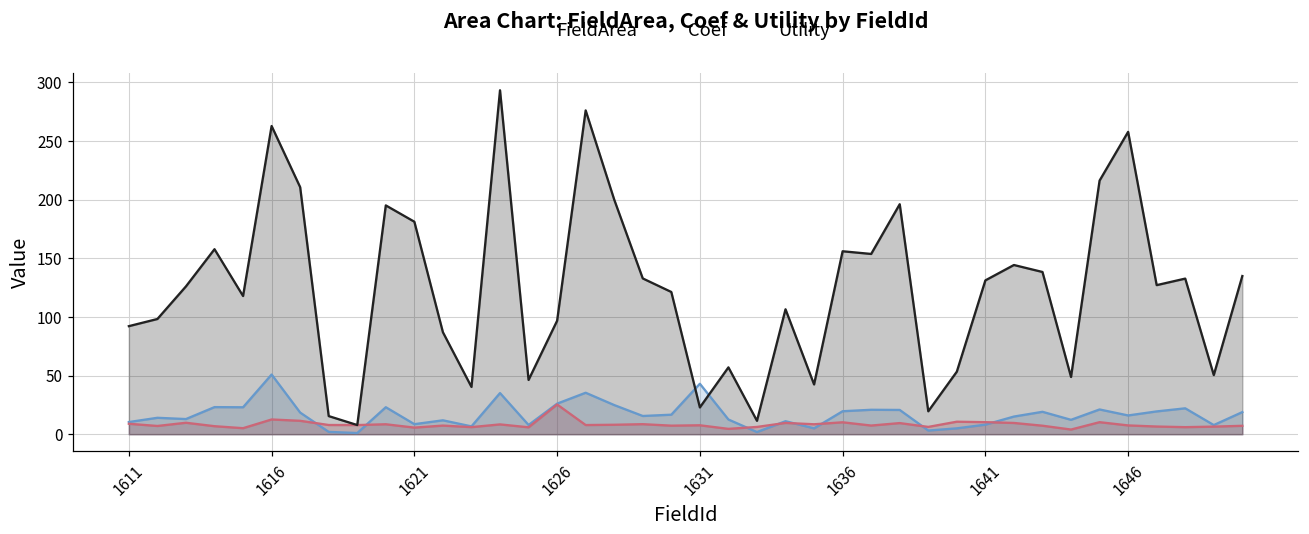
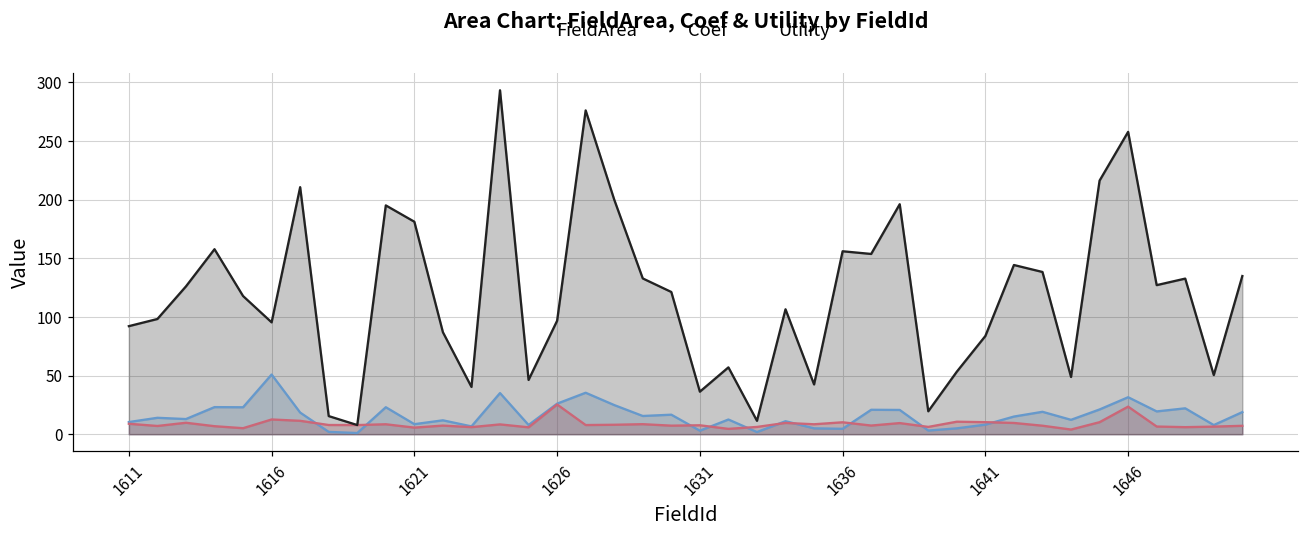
Utility, 1616: 263 -> 95
FieldArea, 1631: 43 -> 3
Utility, 1631: 23 -> 36
FieldArea, 1636: 20 -> 5
Utility, 1641: 131 -> 84
FieldArea, 1646: 16 -> 32
Coef, 1646: 7 -> 24
